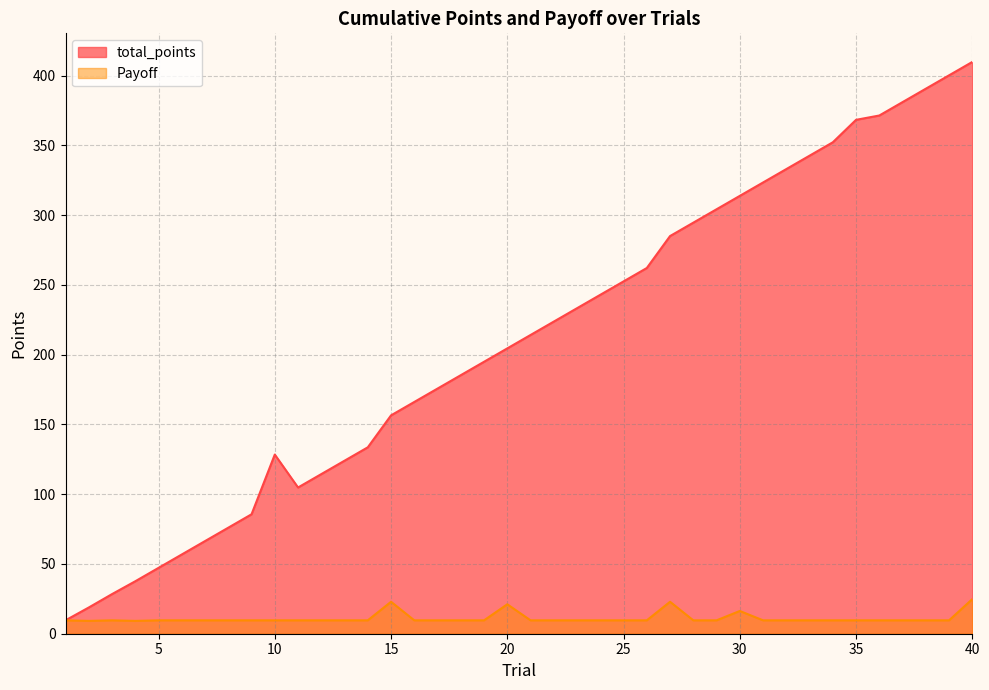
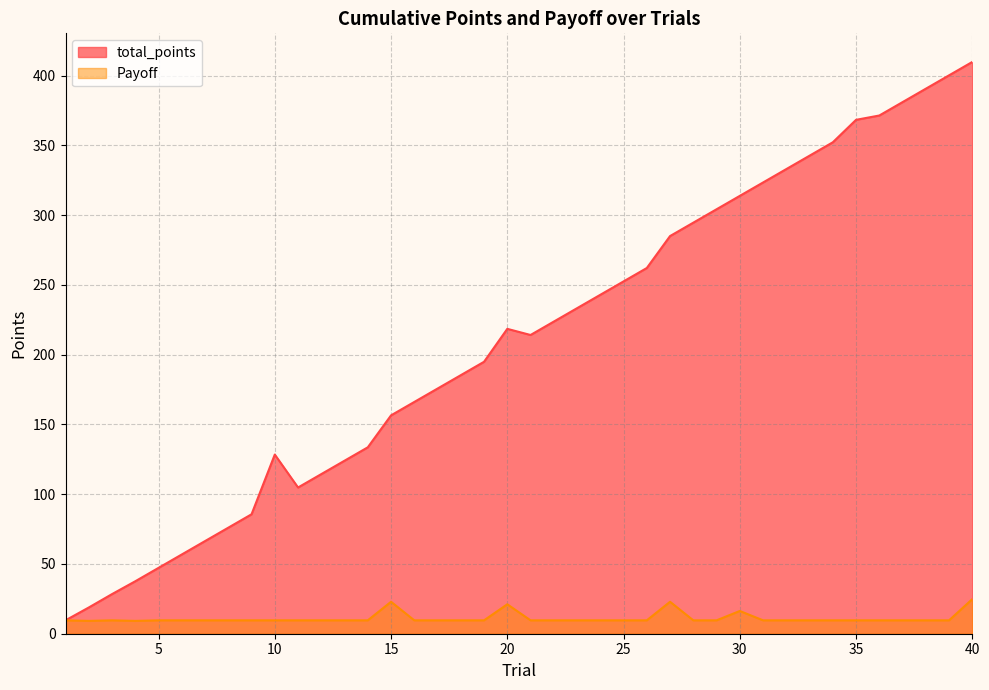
total_points, 20: 205 -> 219
